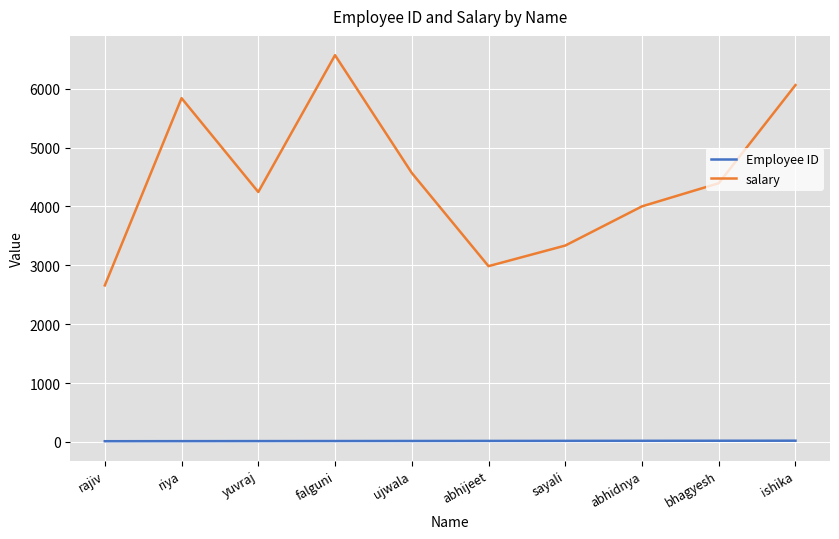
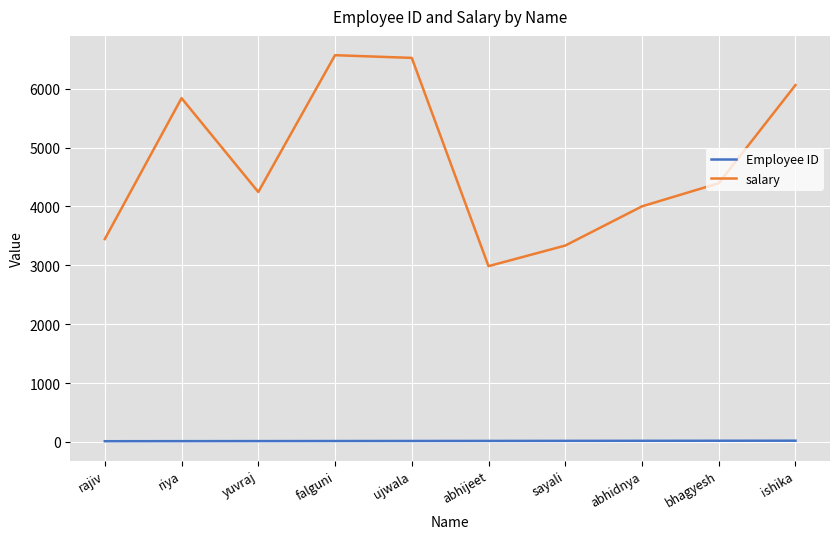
salary, rajiv: 2700 -> 3400
salary, ujwala: 4600 -> 6500
